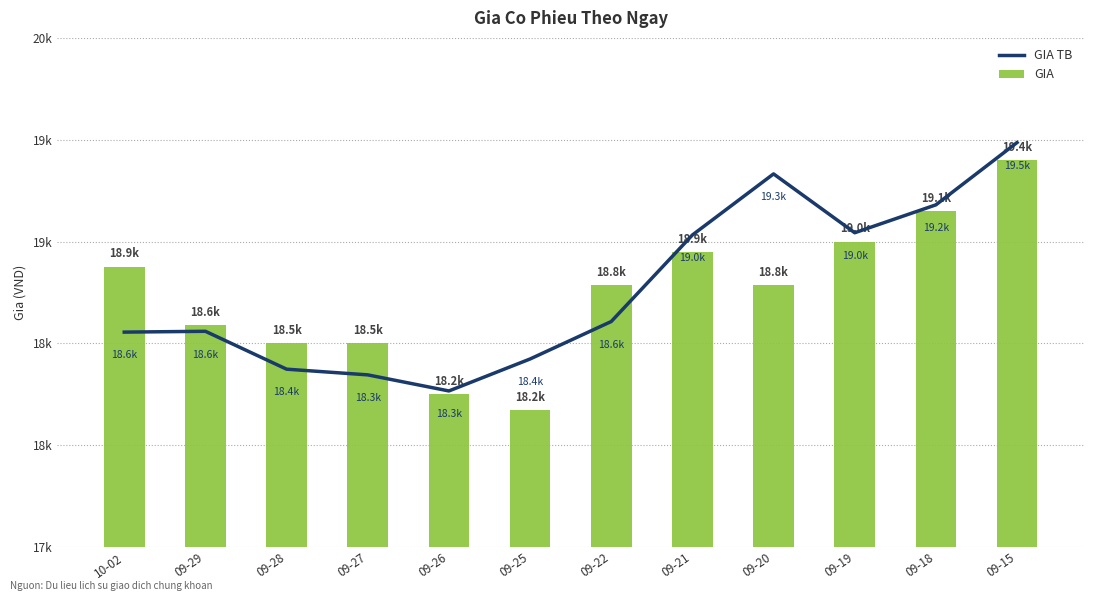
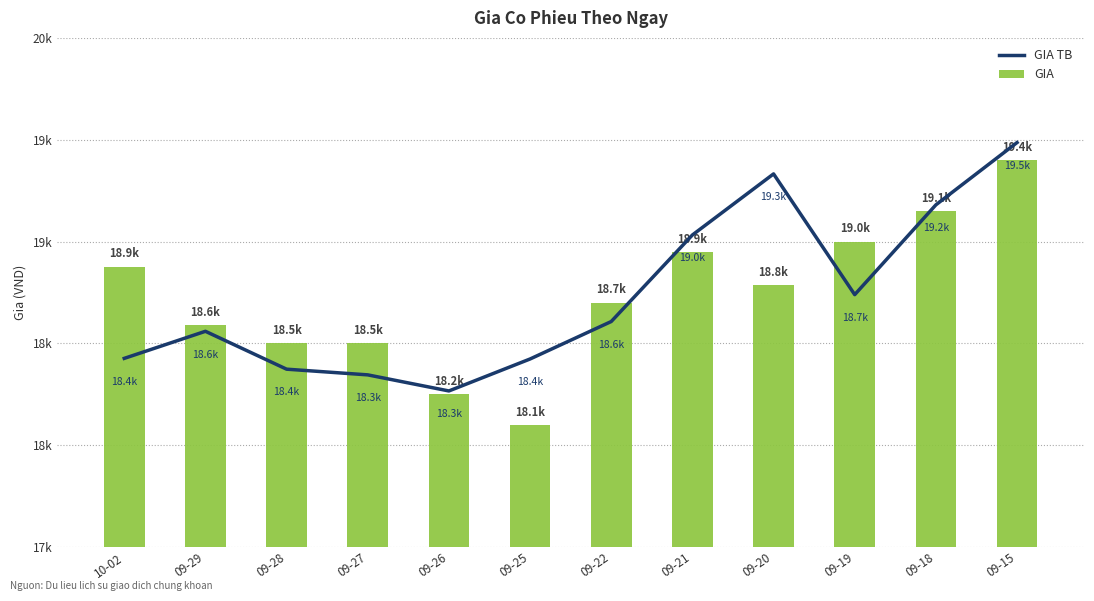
GIA TB, 10-02: 18.6k -> 18.4k
GIA, 09-25: 18.2k -> 18.1k
GIA, 09-22: 18.8k -> 18.7k
GIA TB, 09-19: 19.0k -> 18.7k
